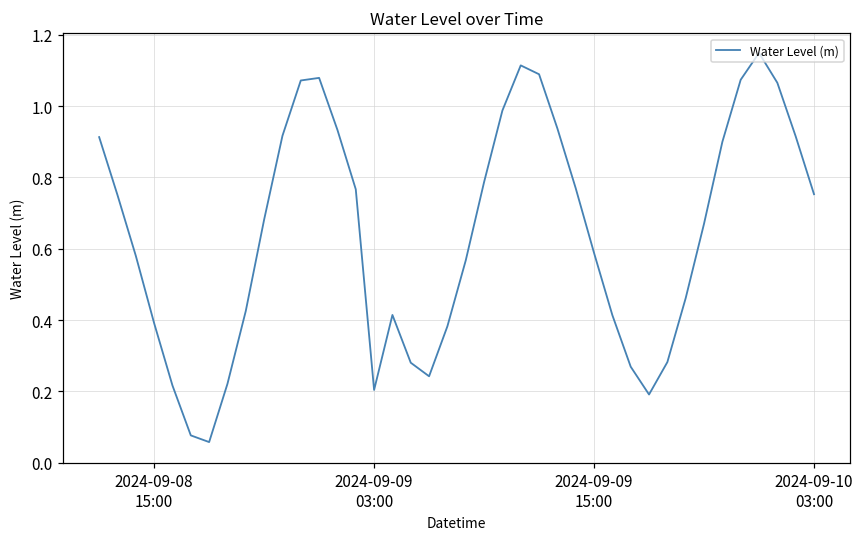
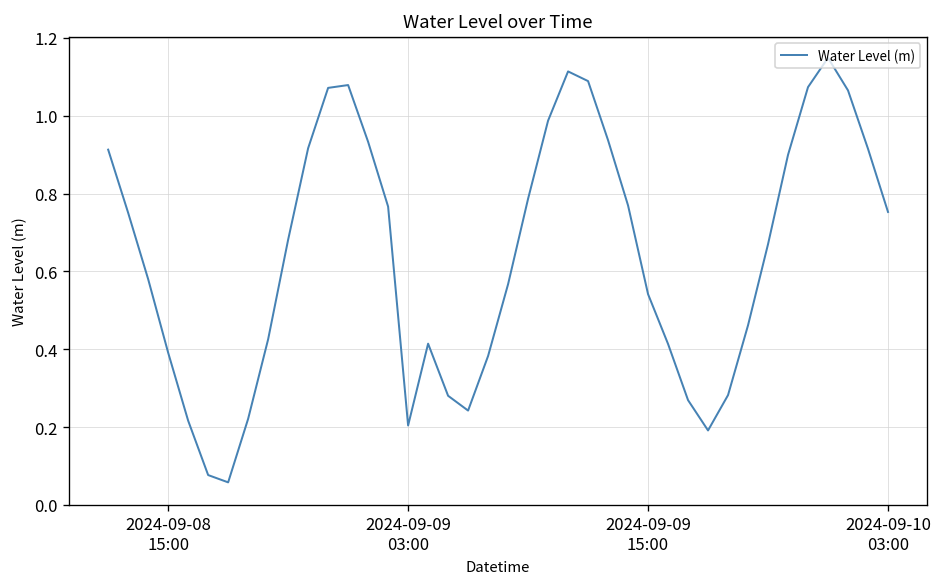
2024-09-09 15:00: 0.59 -> 0.54
